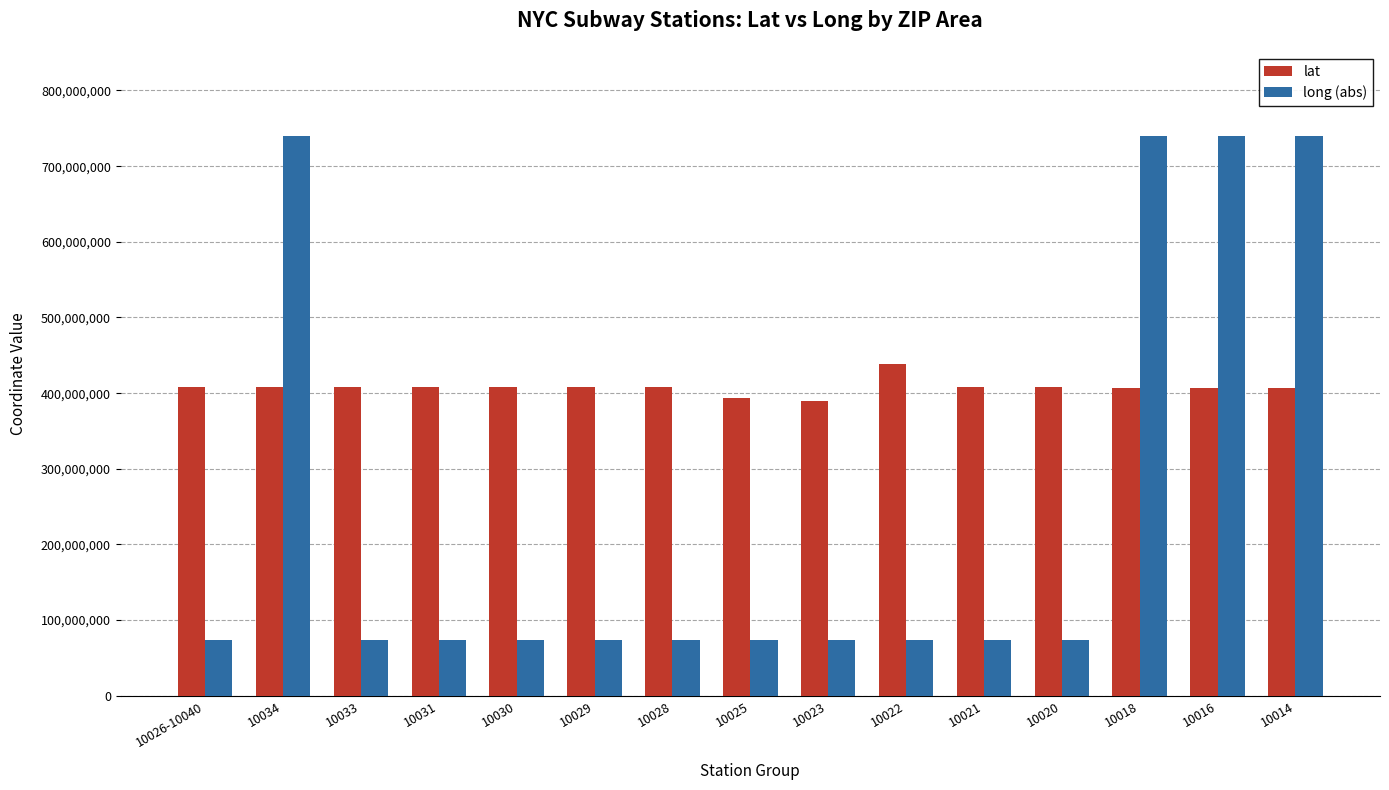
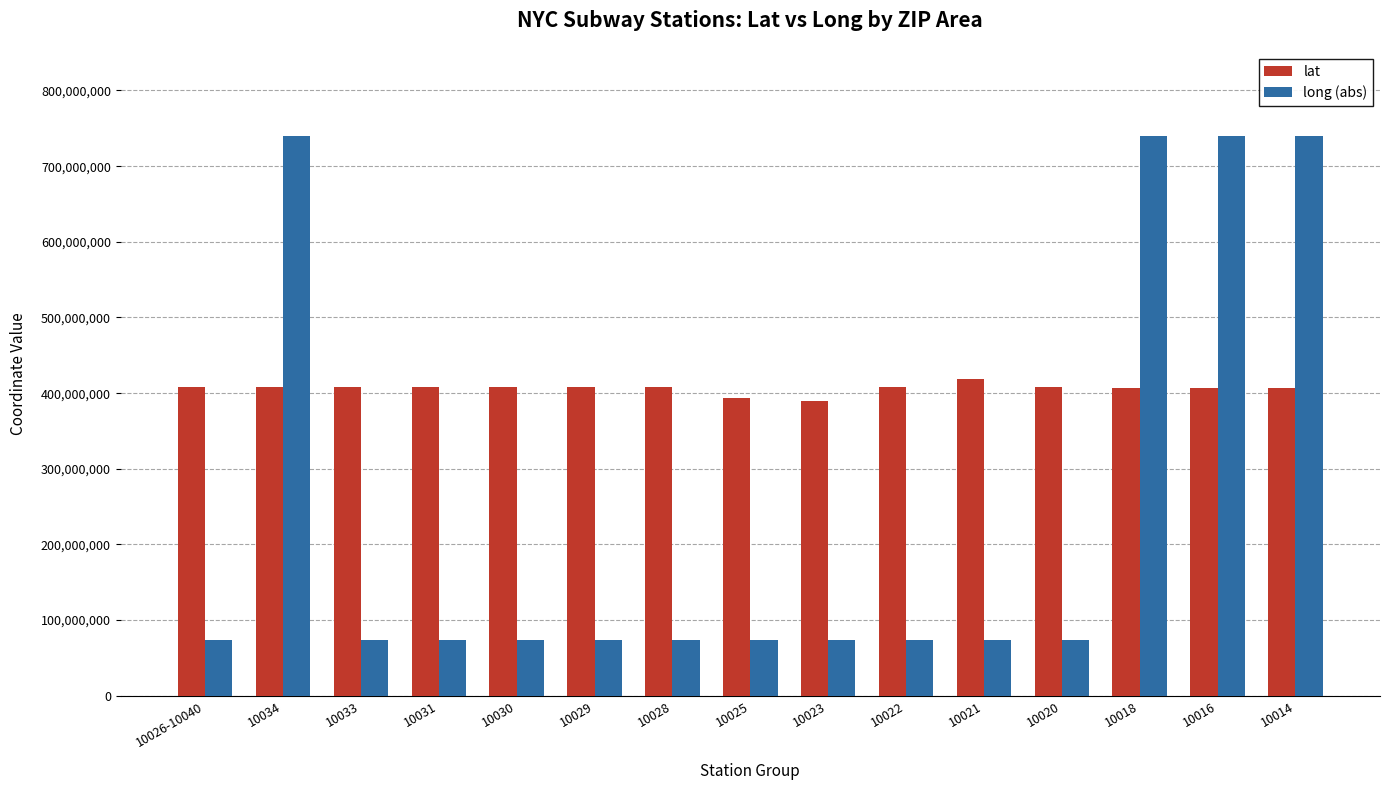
lat, 10022: 440,000,000 -> 410,000,000
lat, 10021: 410,000,000 -> 420,000,000
